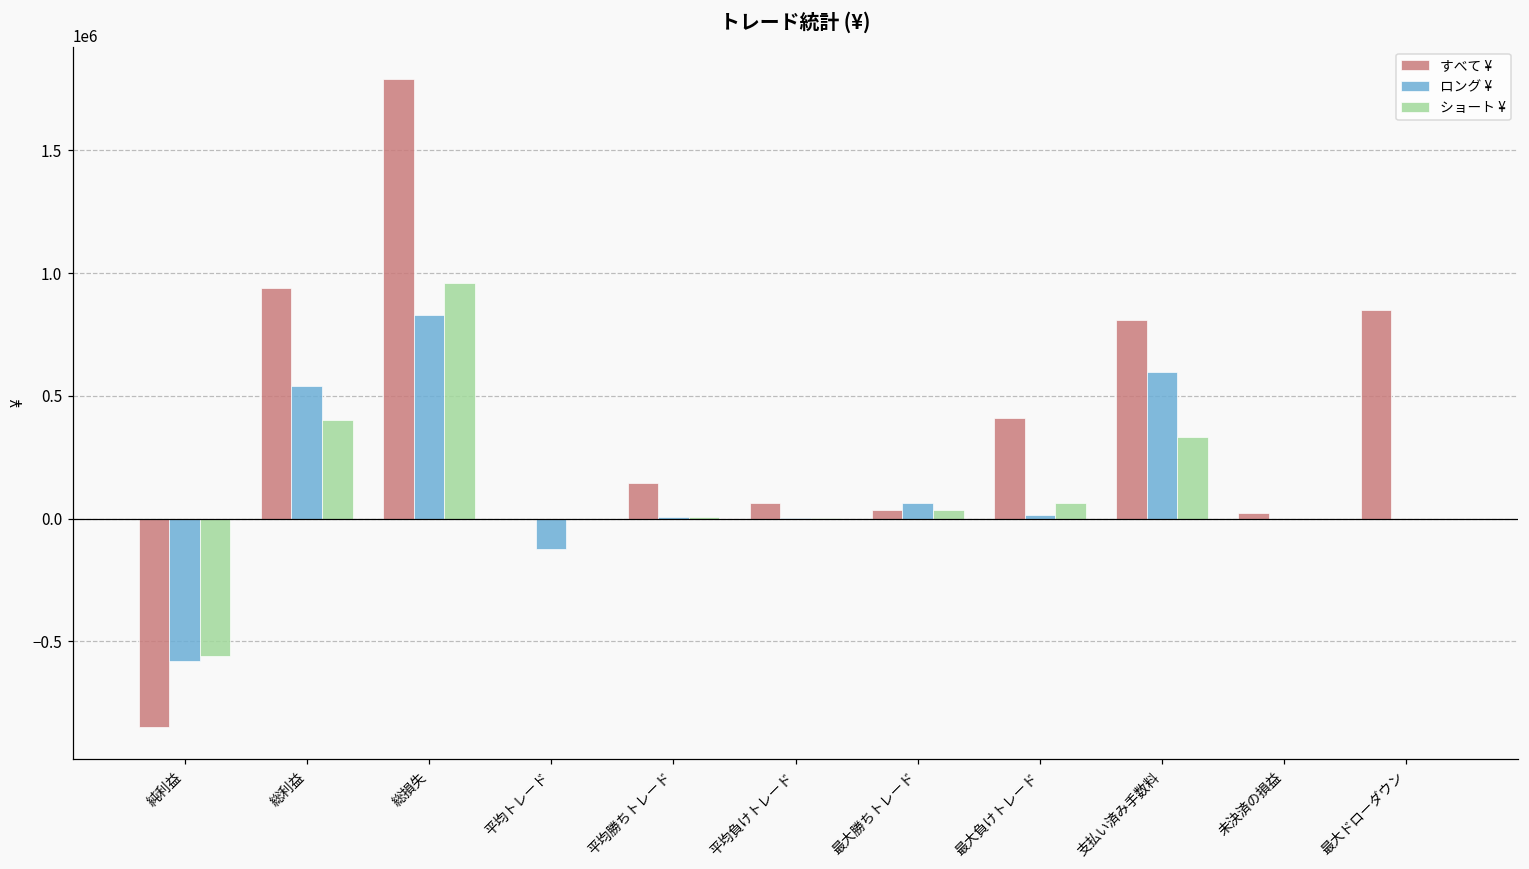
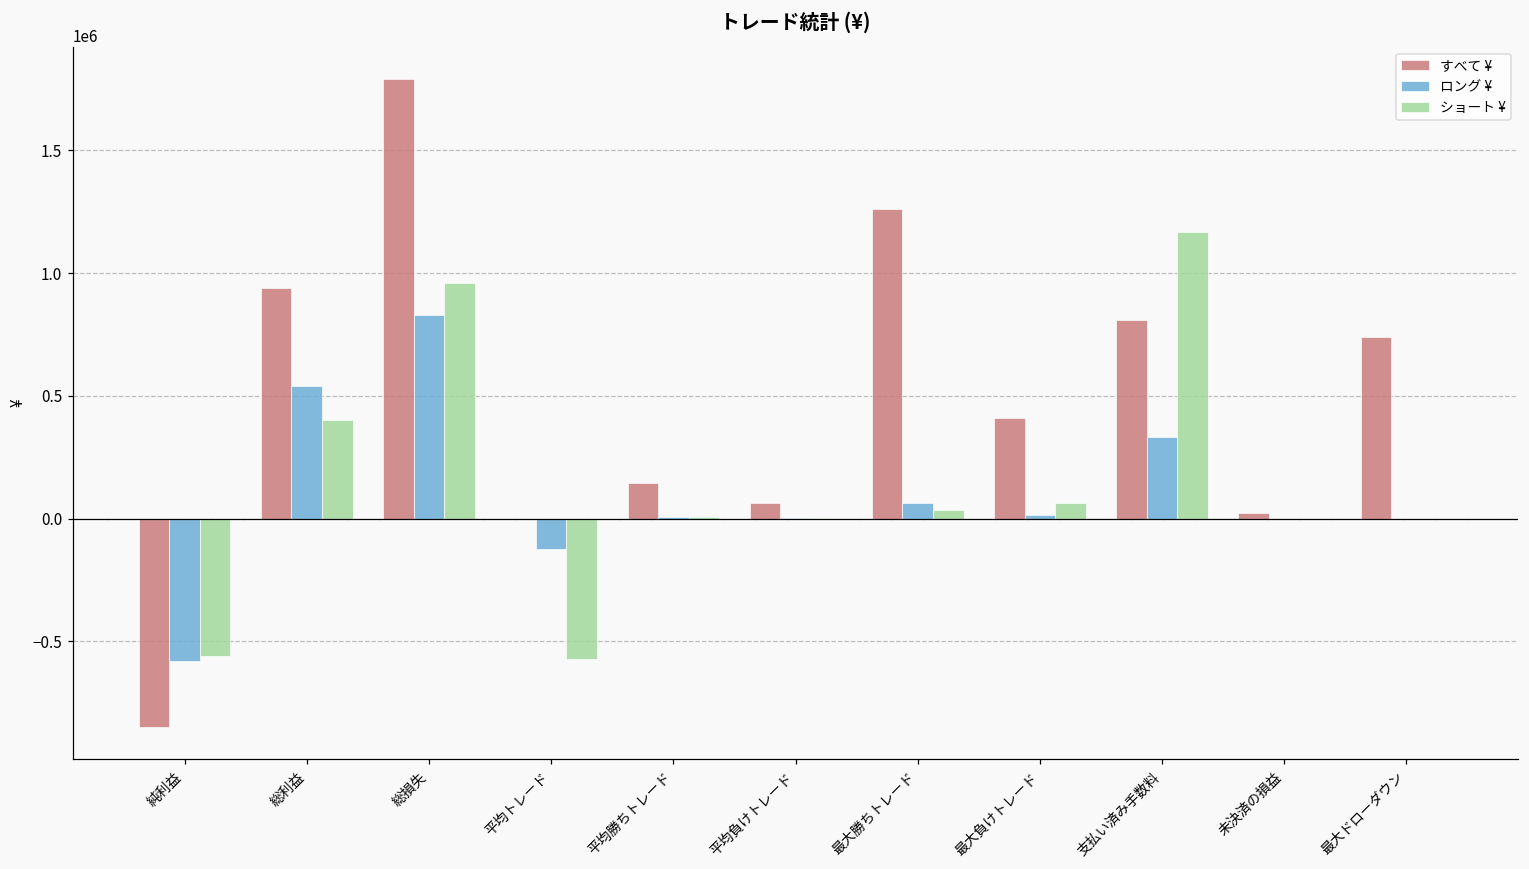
ショート ¥, 平均トレード: 0 -> -570000
すべて ¥, 最大勝ちトレード: 40000 -> 1260000
ロング ¥, 支払い済み手数料: 600000 -> 330000
ショート ¥, 支払い済み手数料: 330000 -> 1170000
すべて ¥, 最大ドローダウン: 850000 -> 740000
